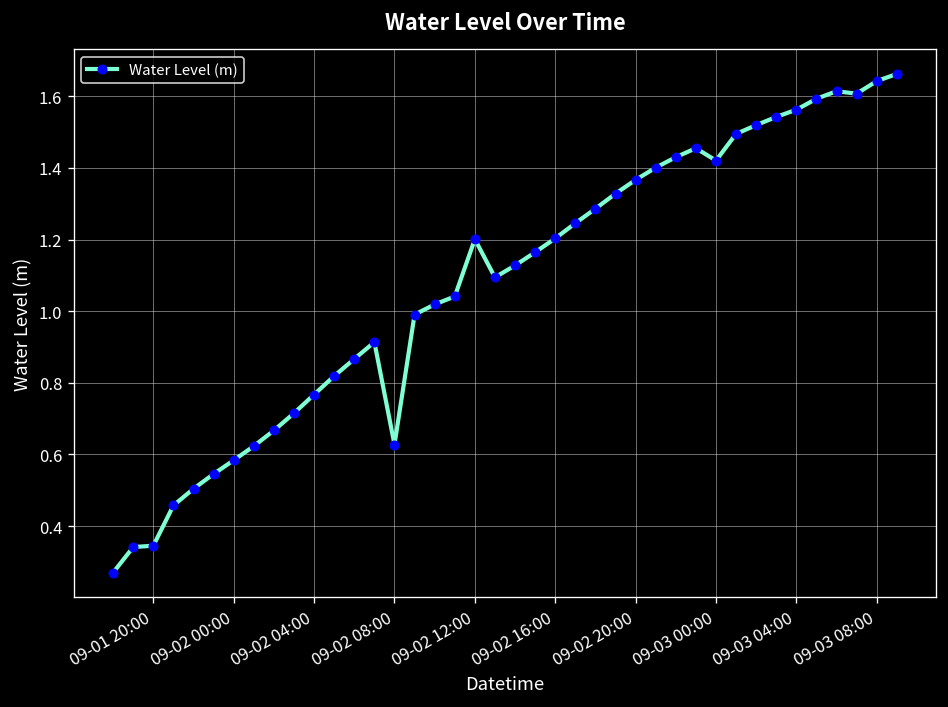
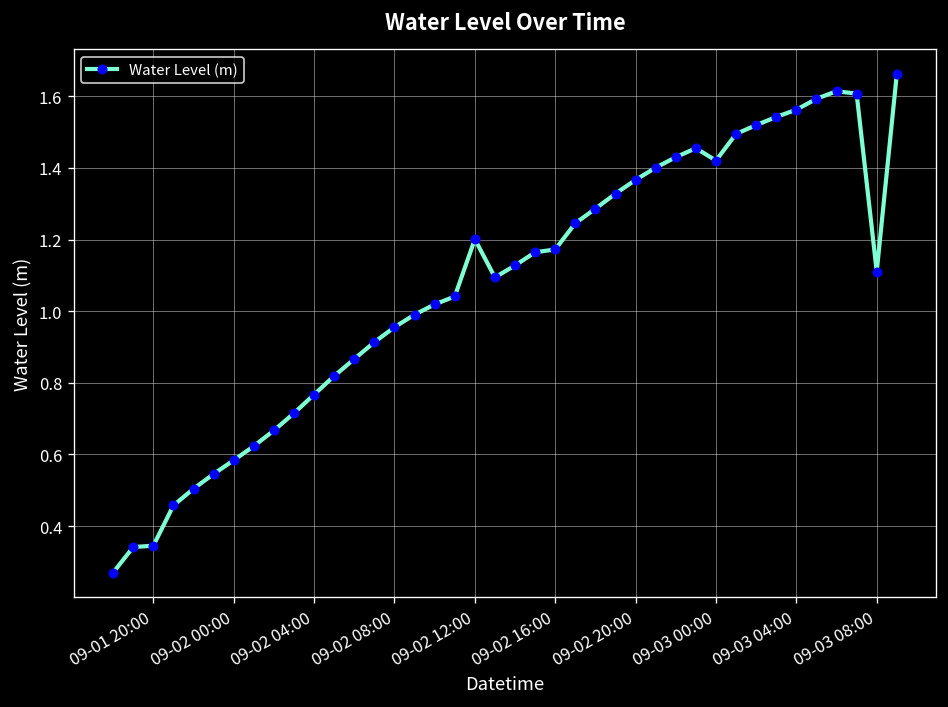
09-02 08:00: 0.63 -> 0.96
09-02 16:00: 1.20 -> 1.17
09-03 08:00: 1.64 -> 1.11
